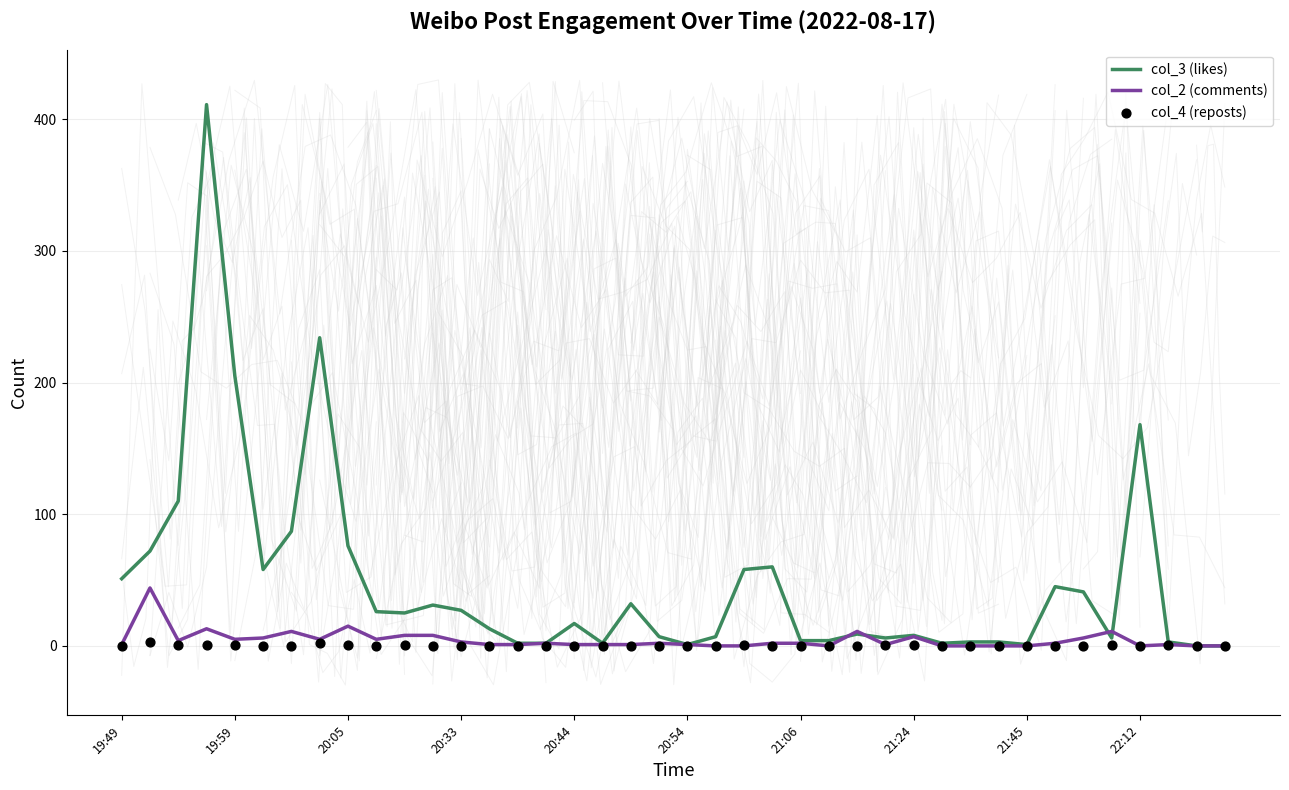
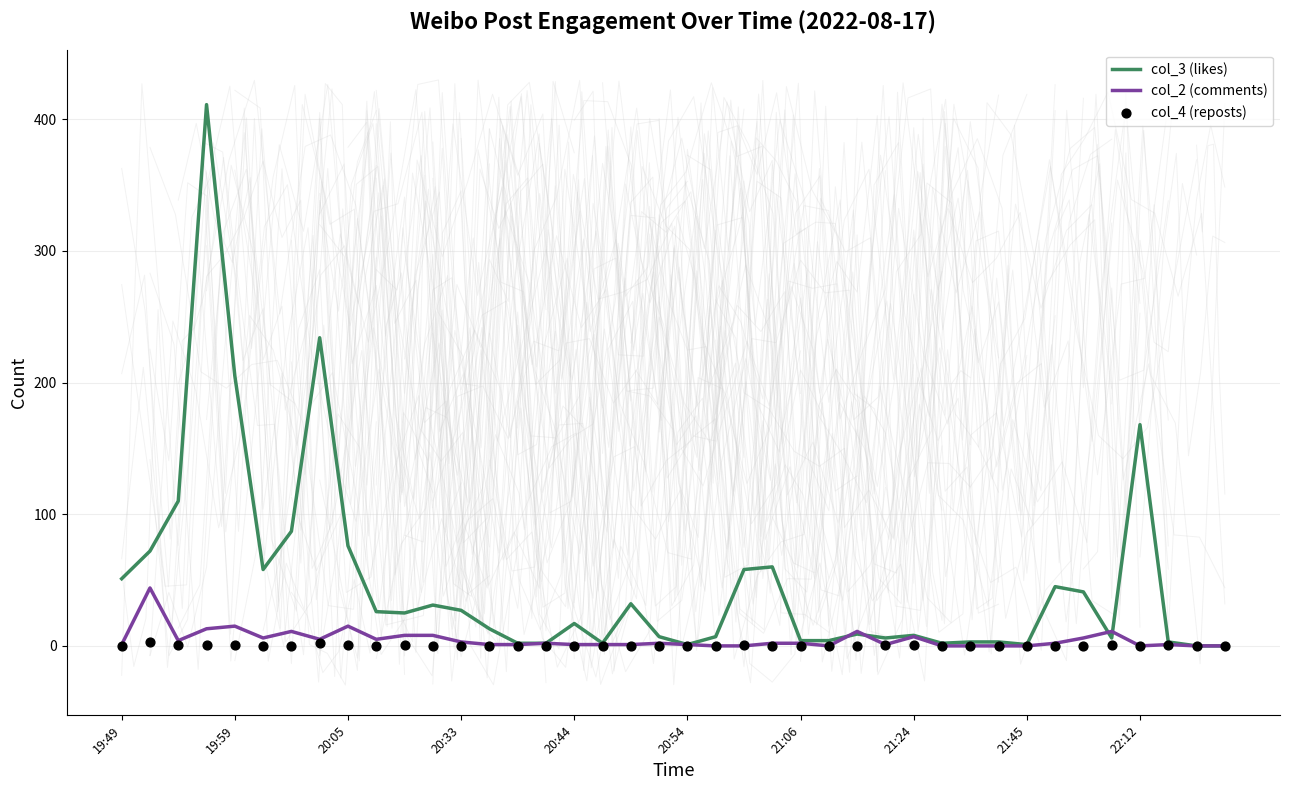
col_2 (comments), 19:59: 5 -> 15
